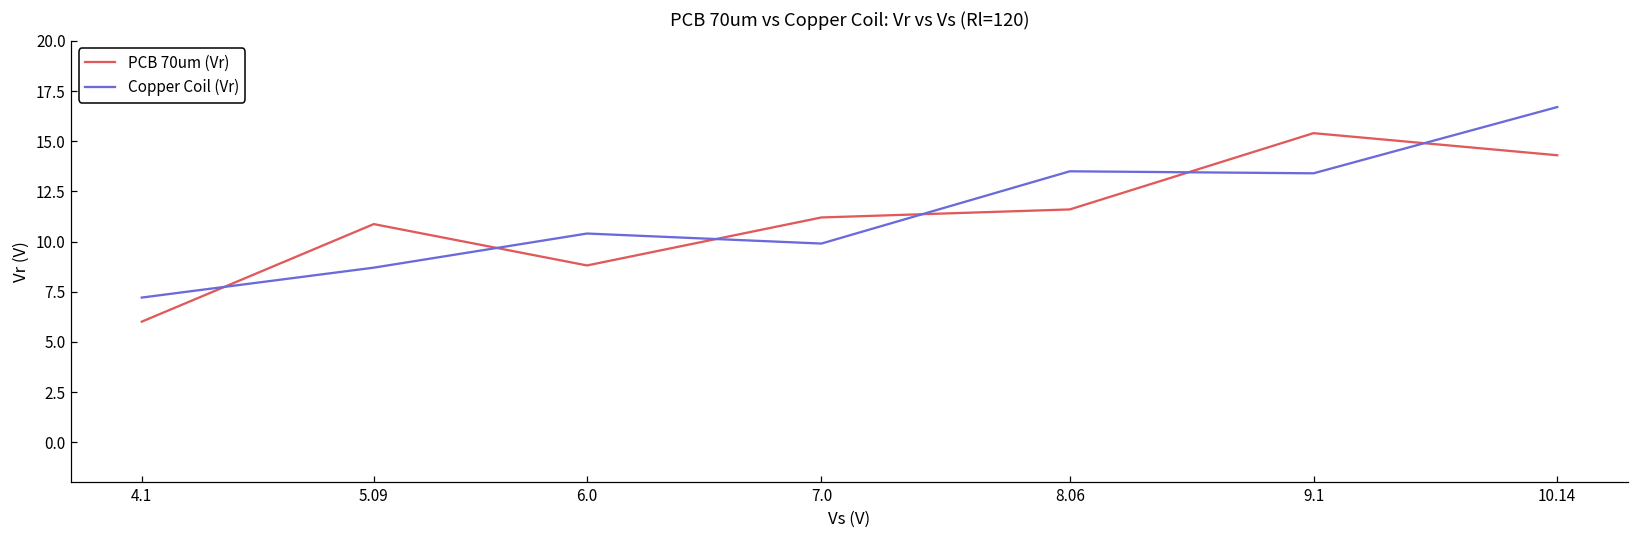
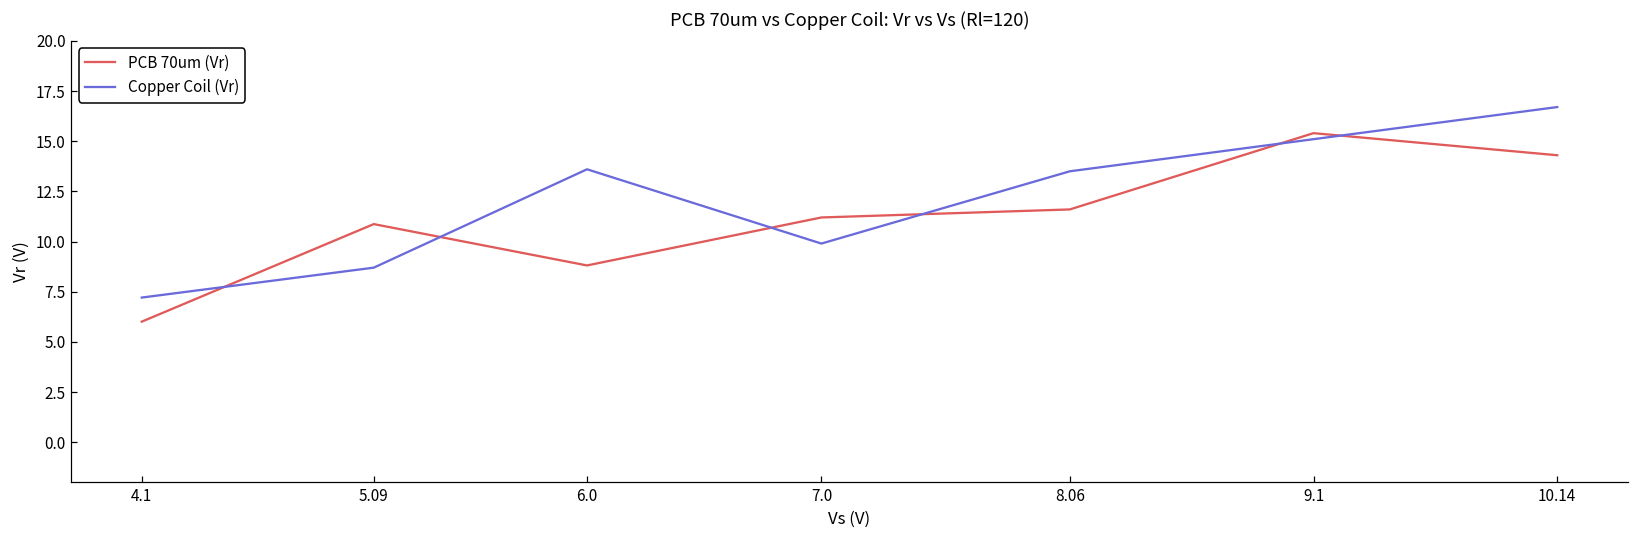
Copper Coil (Vr), 6.0: 10.4 -> 13.6
Copper Coil (Vr), 9.1: 13.4 -> 15.1
